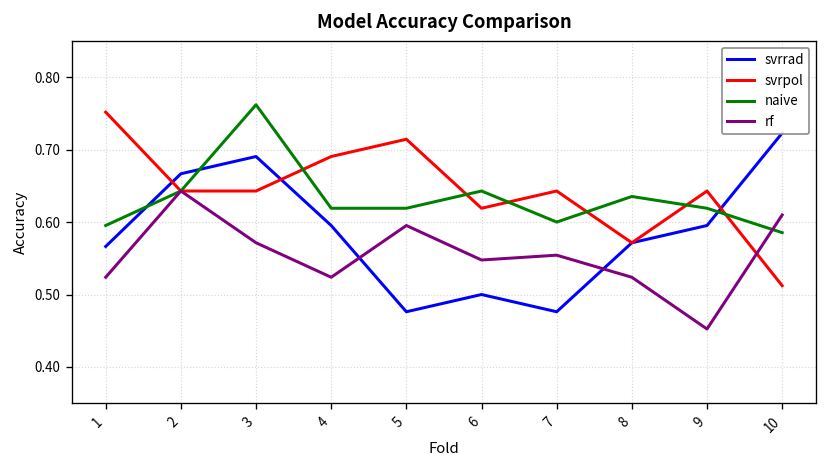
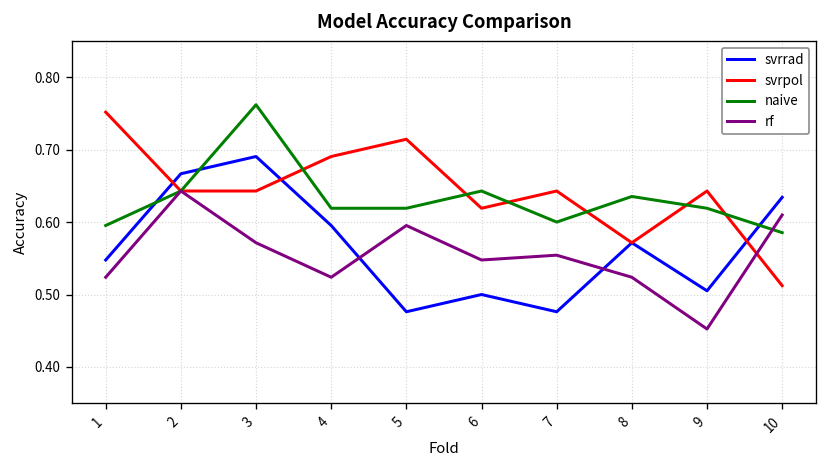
svrrad, 1: 0.57 -> 0.55
svrrad, 9: 0.60 -> 0.51
svrrad, 10: 0.72 -> 0.63
